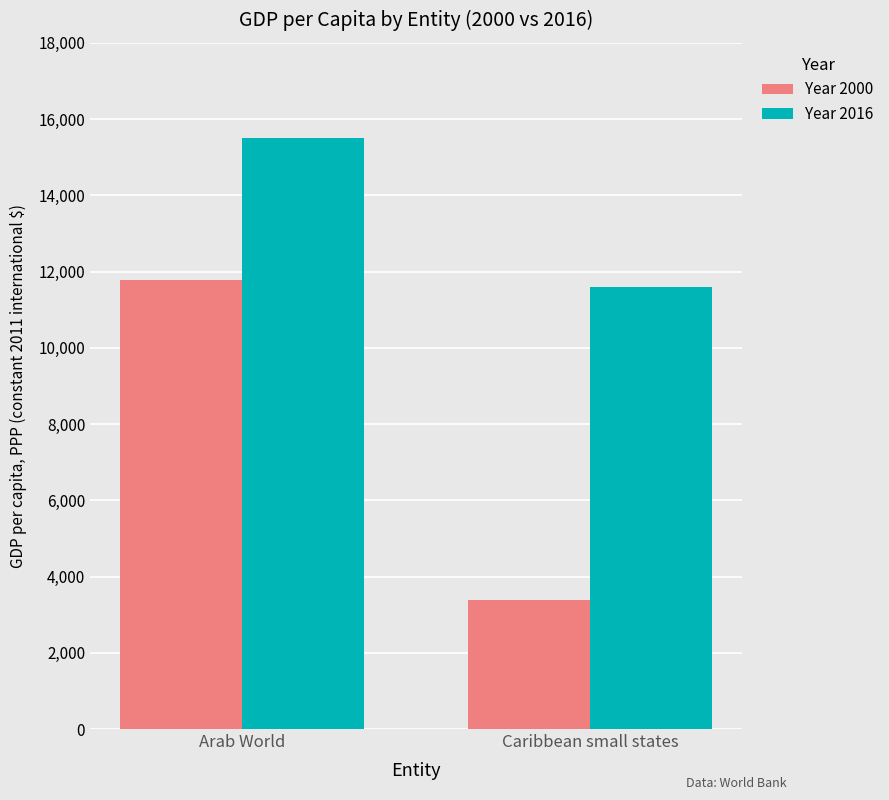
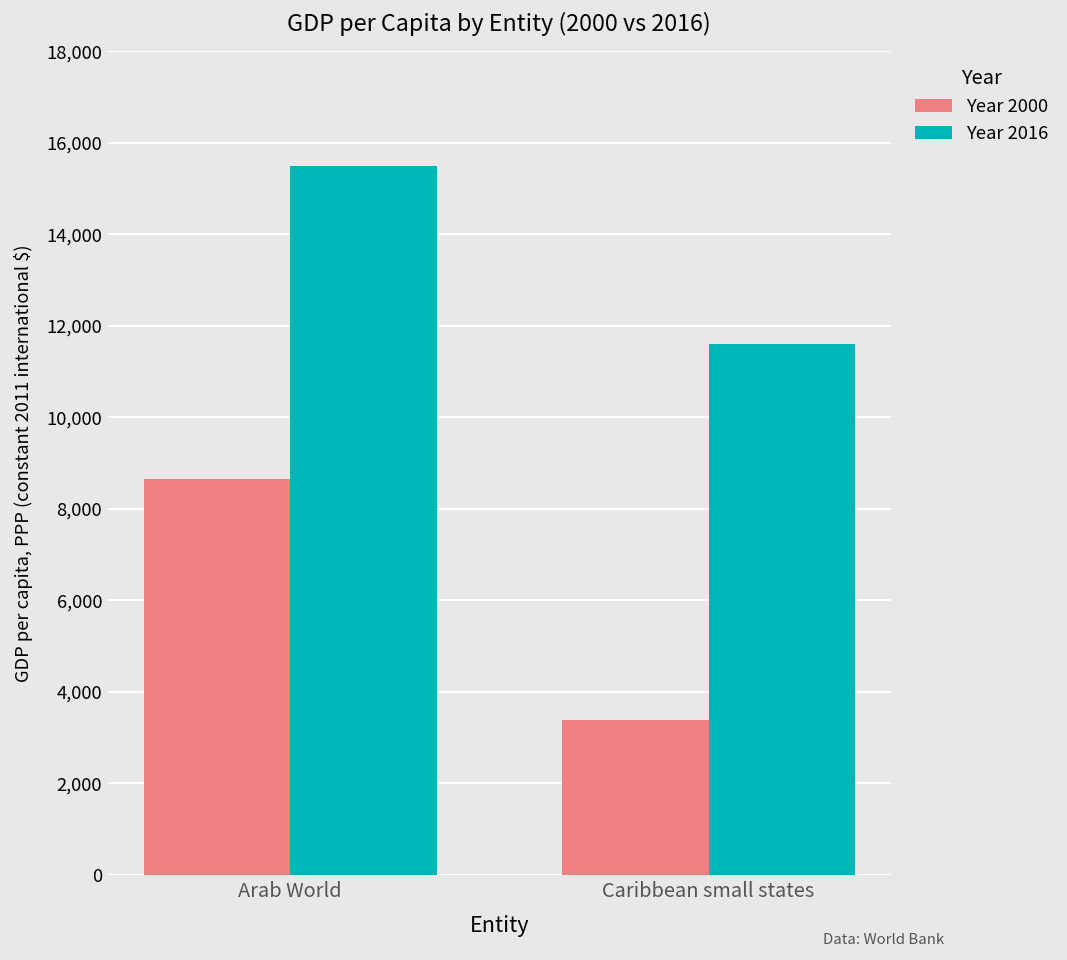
Year 2000, Arab World: 11,800 -> 8,600
